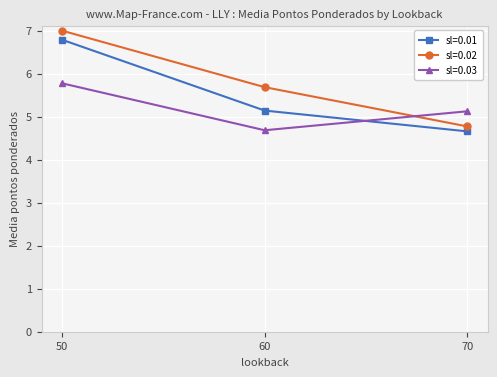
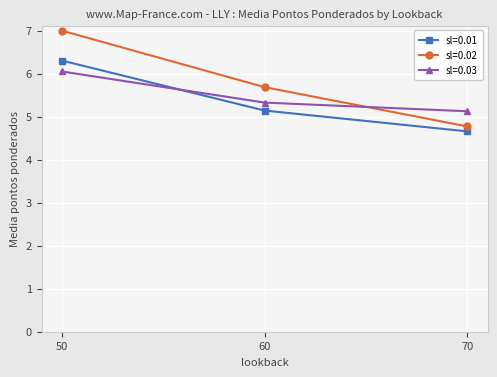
sl=0.01, 50: 6.8 -> 6.3
sl=0.03, 50: 5.8 -> 6.0
sl=0.03, 60: 4.7 -> 5.3
